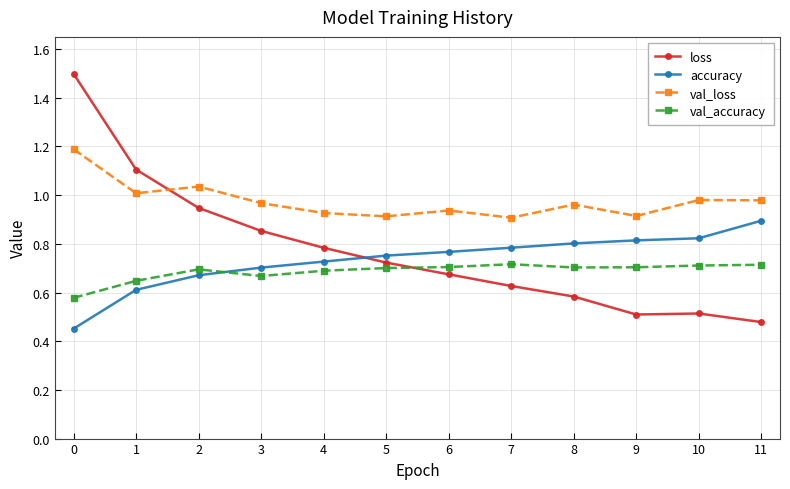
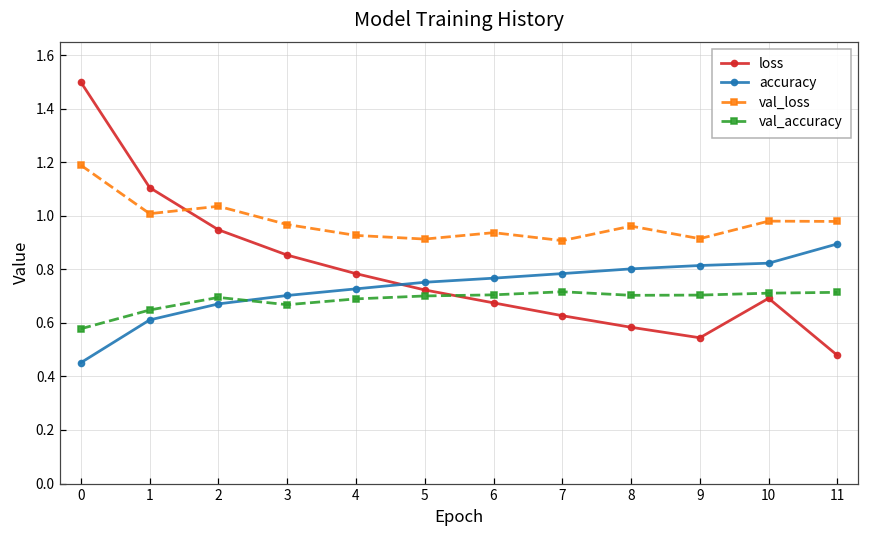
loss, 9: 0.51 -> 0.54
loss, 10: 0.51 -> 0.69
